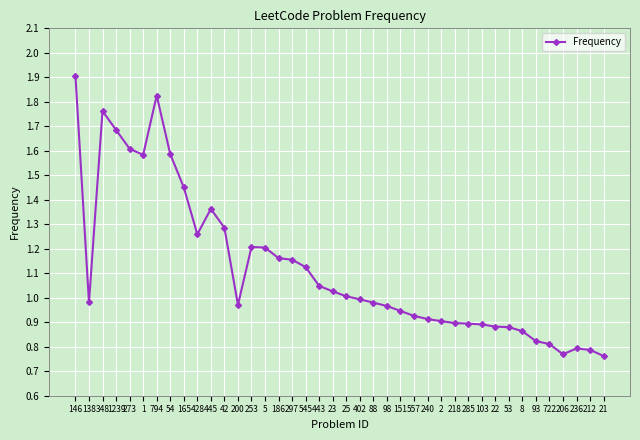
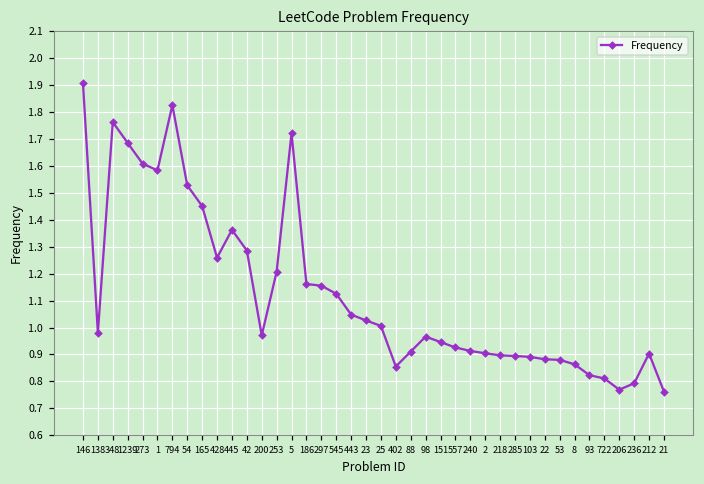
54: 1.59 -> 1.53
5: 1.20 -> 1.72
402: 0.99 -> 0.86
88: 0.98 -> 0.91
212: 0.79 -> 0.90
